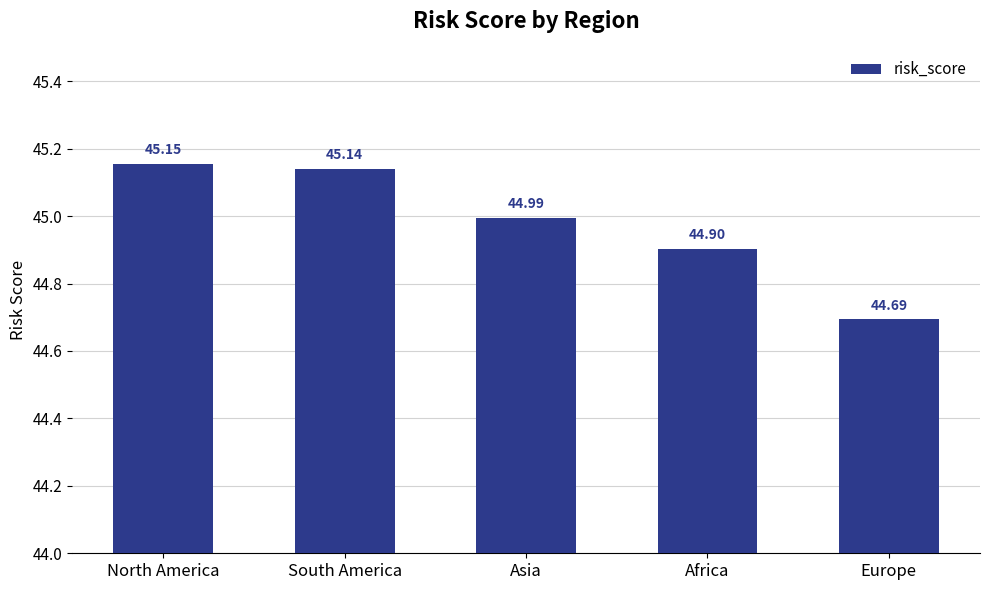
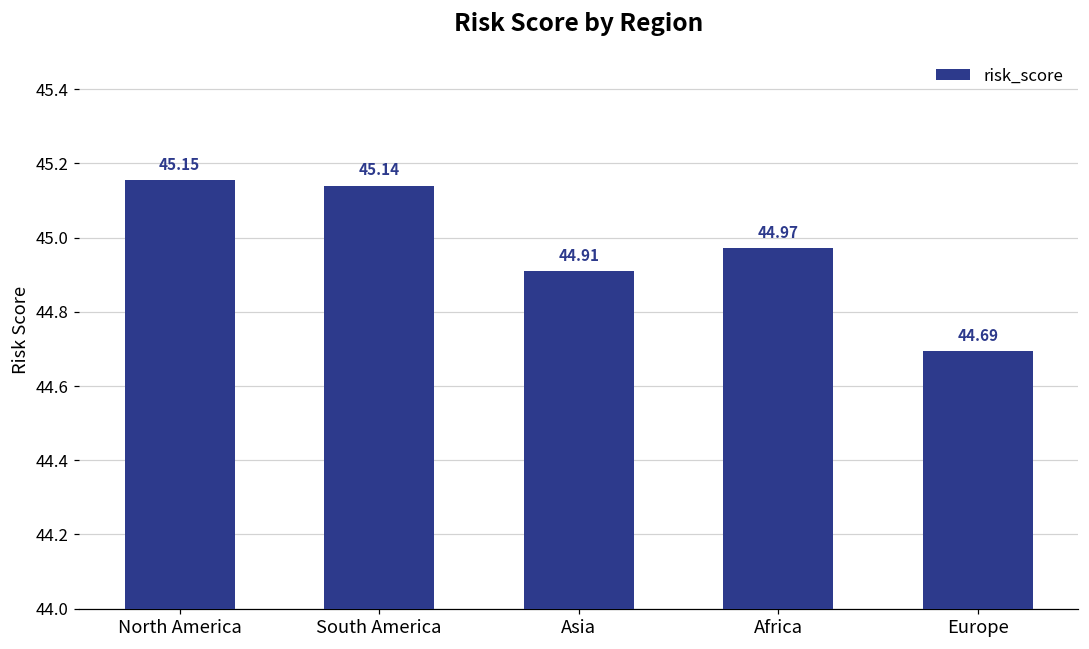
Asia: 44.99 -> 44.91
Africa: 44.90 -> 44.97
